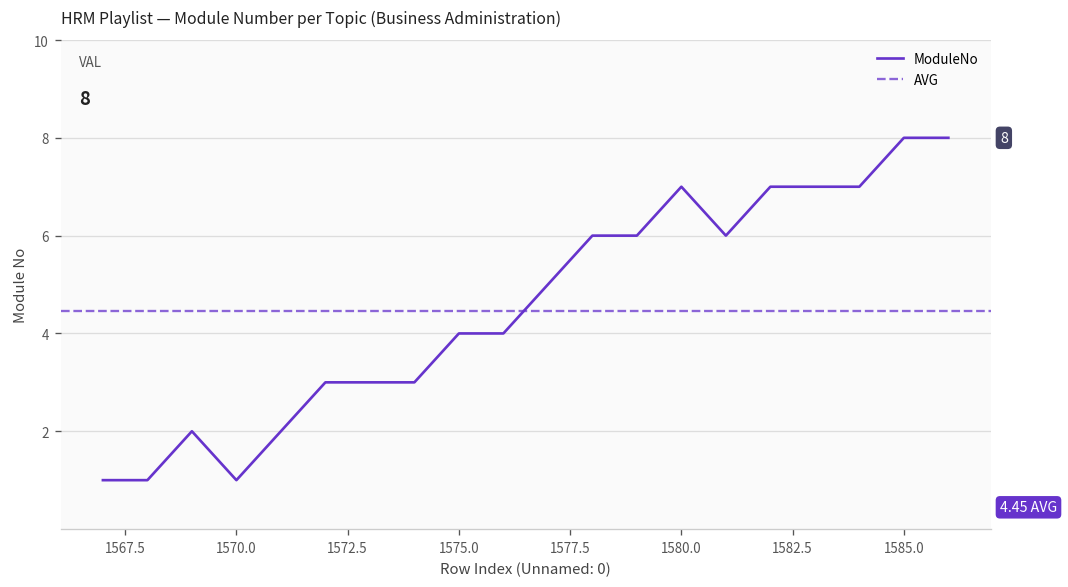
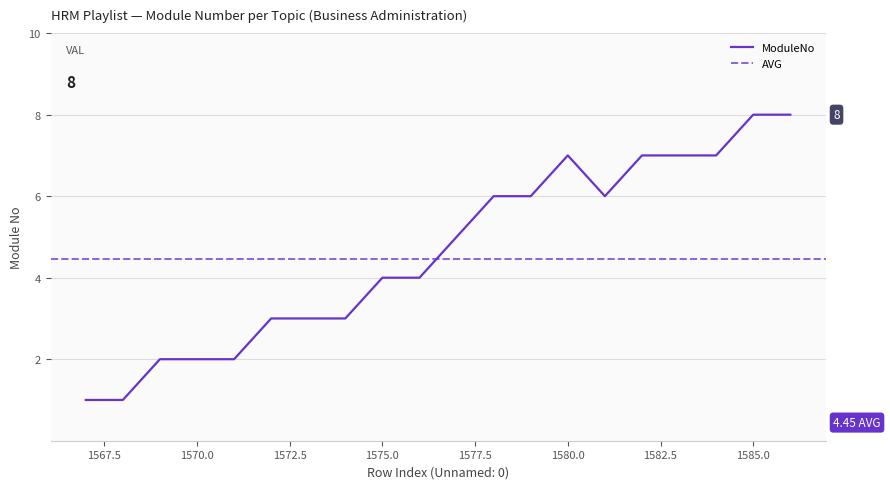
1570.0: 1 -> 2
